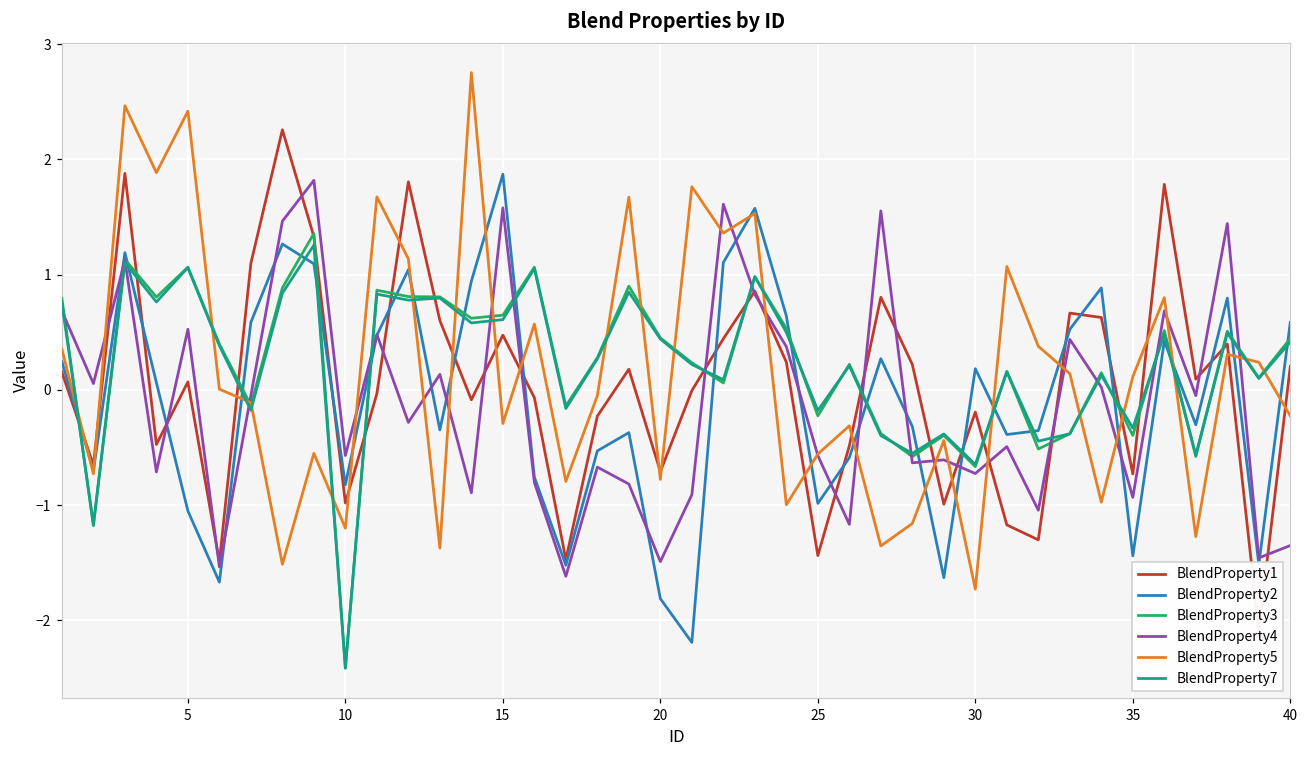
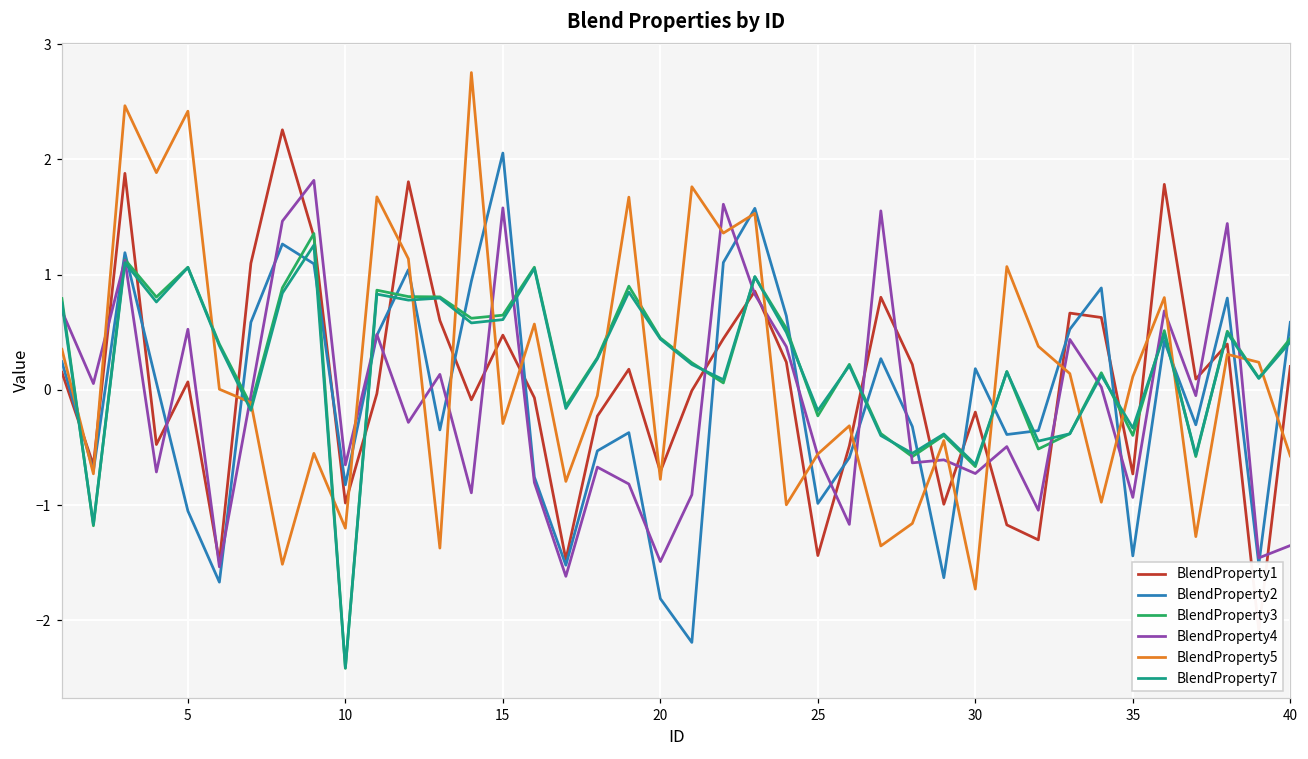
BlendProperty4, 10: -0.57 -> -0.65
BlendProperty2, 15: 1.87 -> 2.06
BlendProperty5, 40: -0.23 -> -0.57
